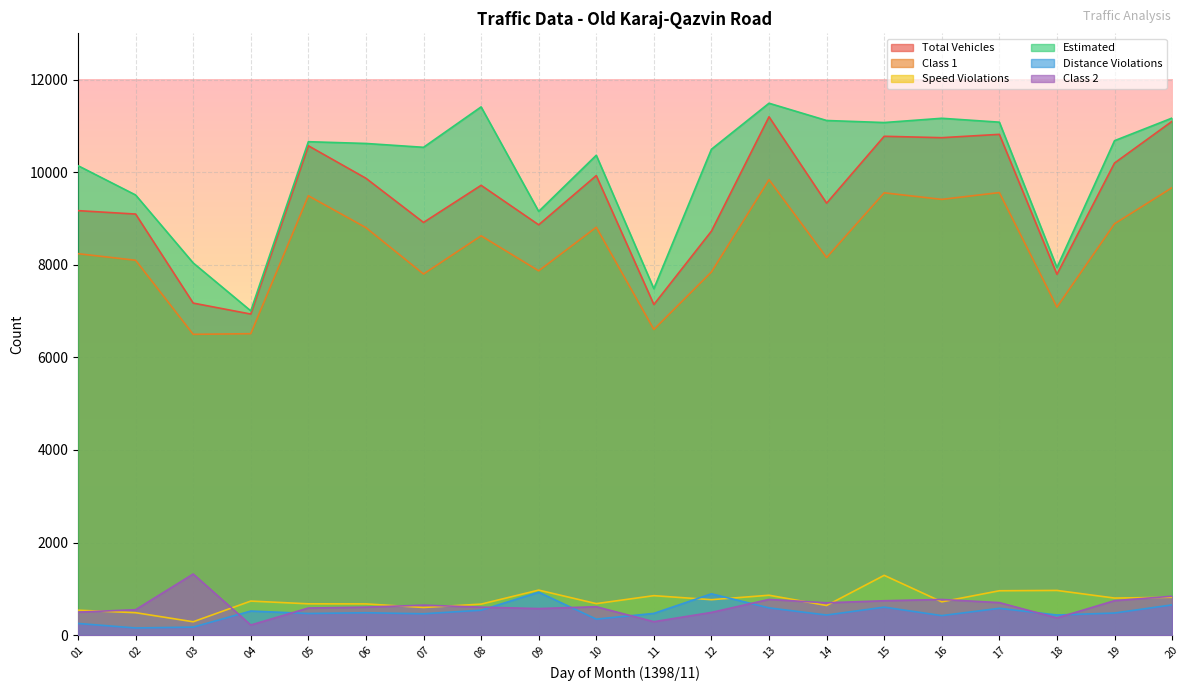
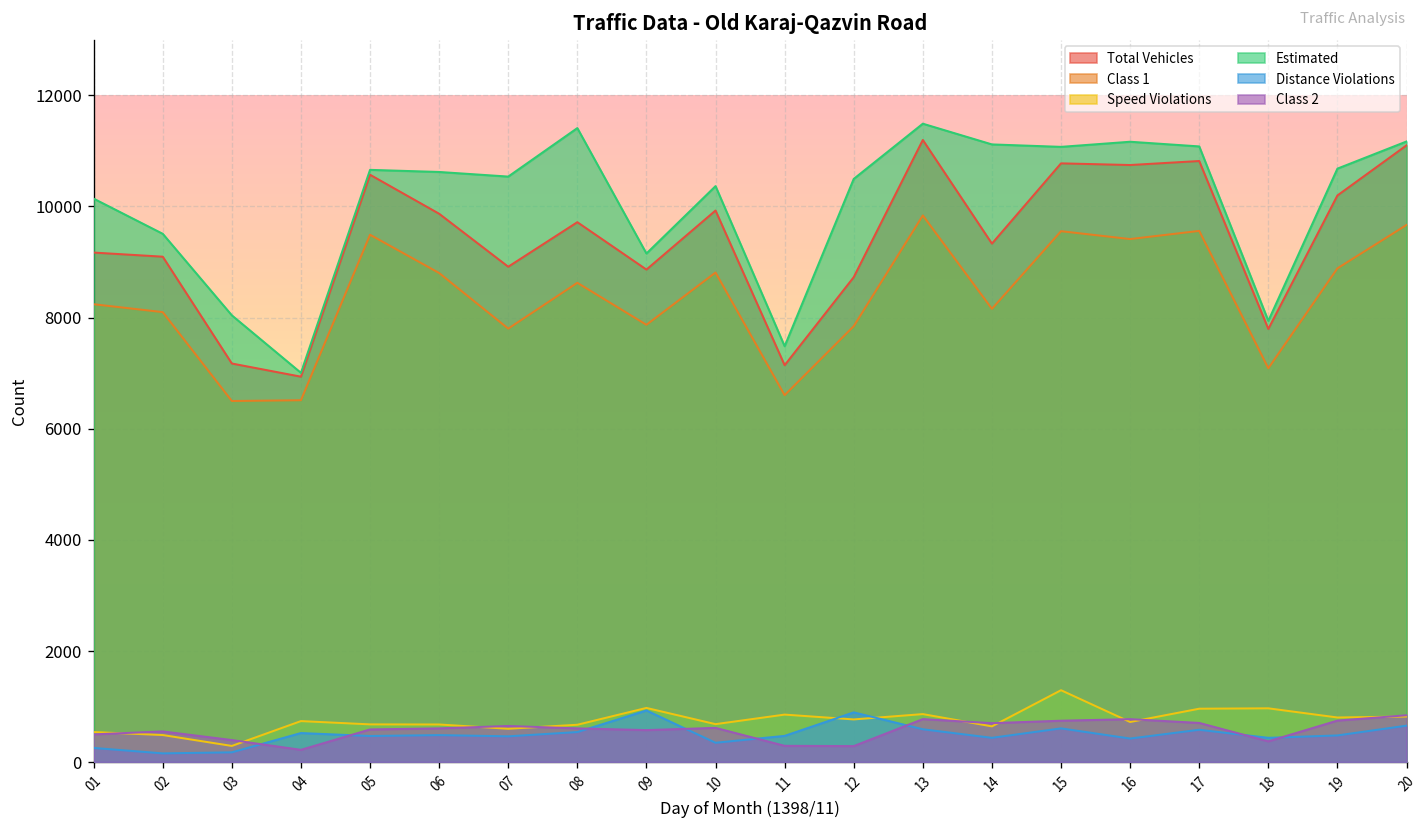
Class 2, 03: 1300 -> 400
Class 2, 12: 500 -> 300
